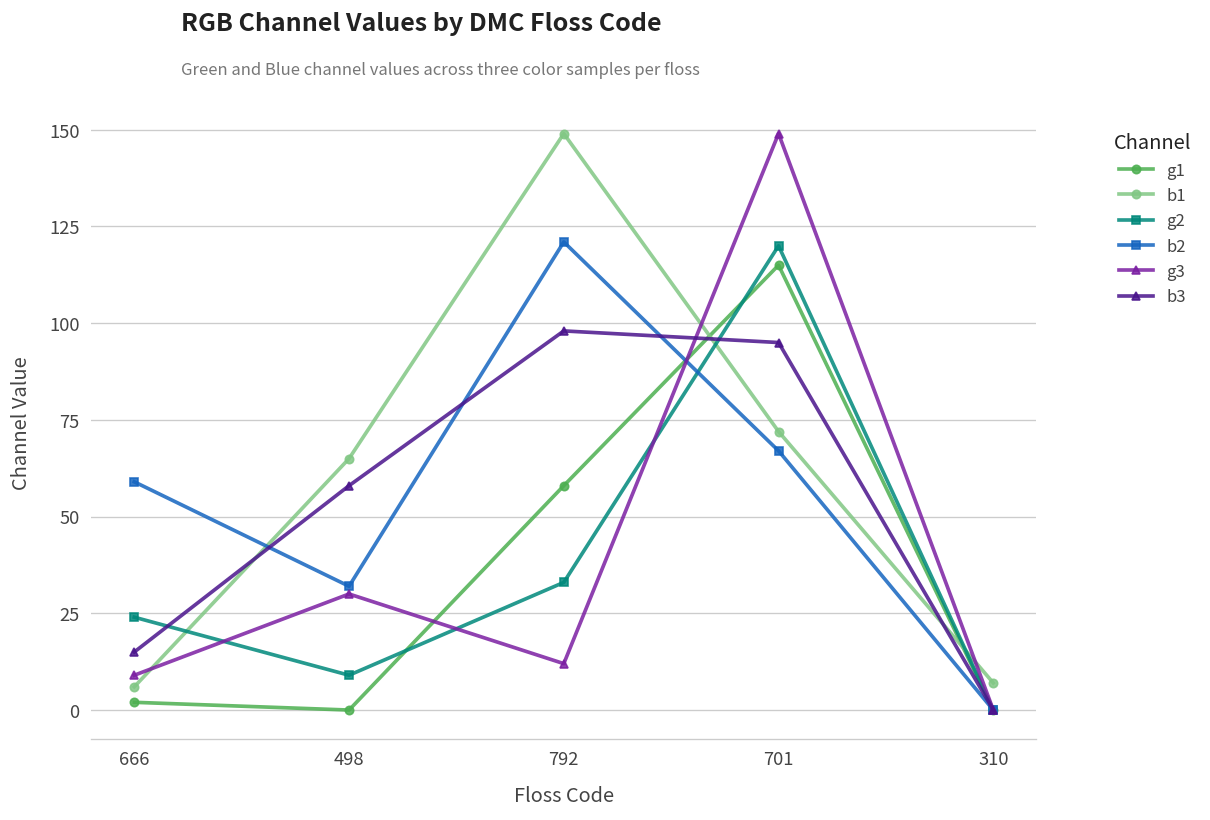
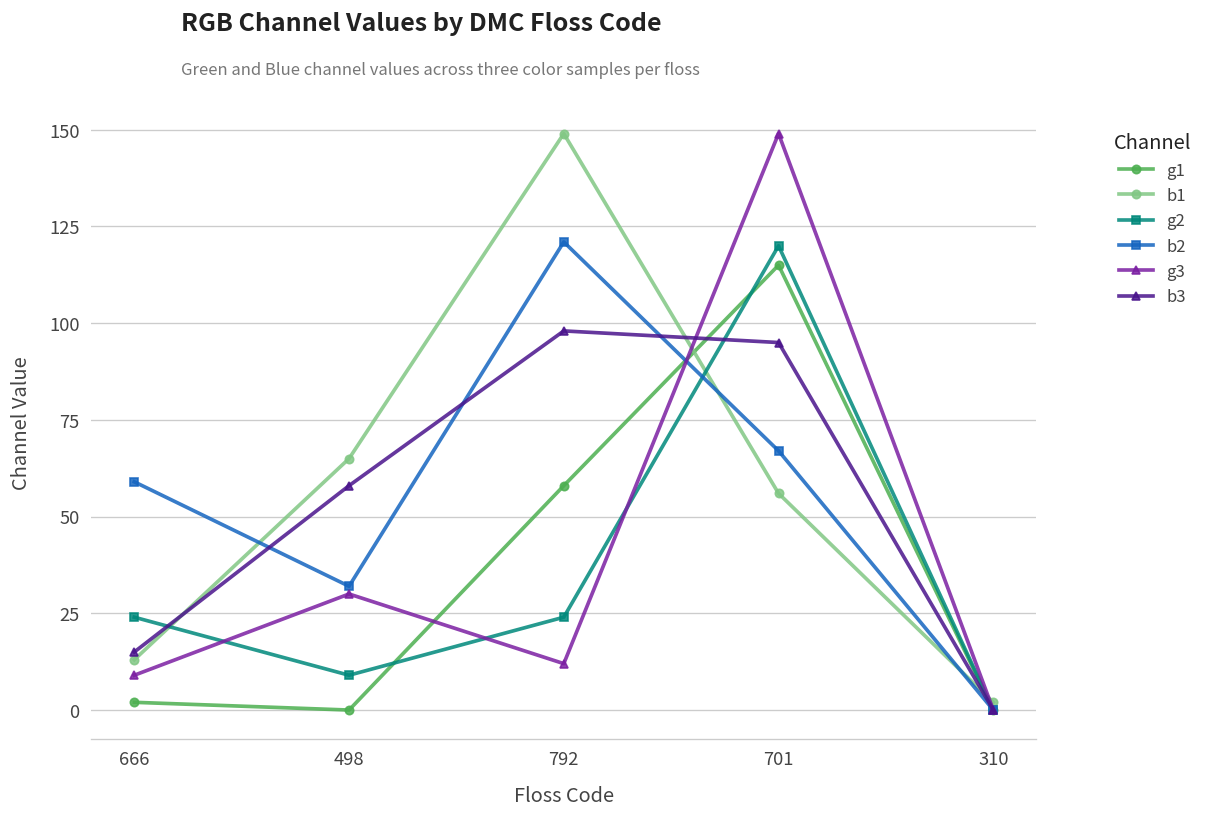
b1, 666: 6 -> 13
g2, 792: 33 -> 24
b1, 701: 72 -> 56
b1, 310: 7 -> 2
